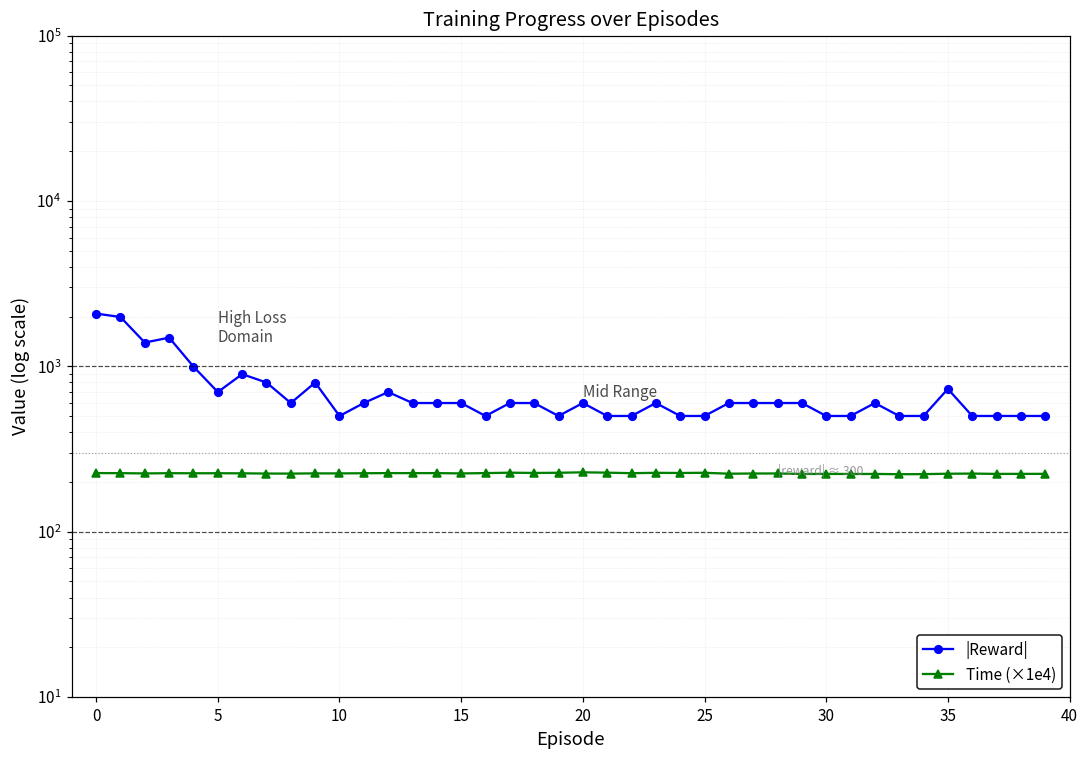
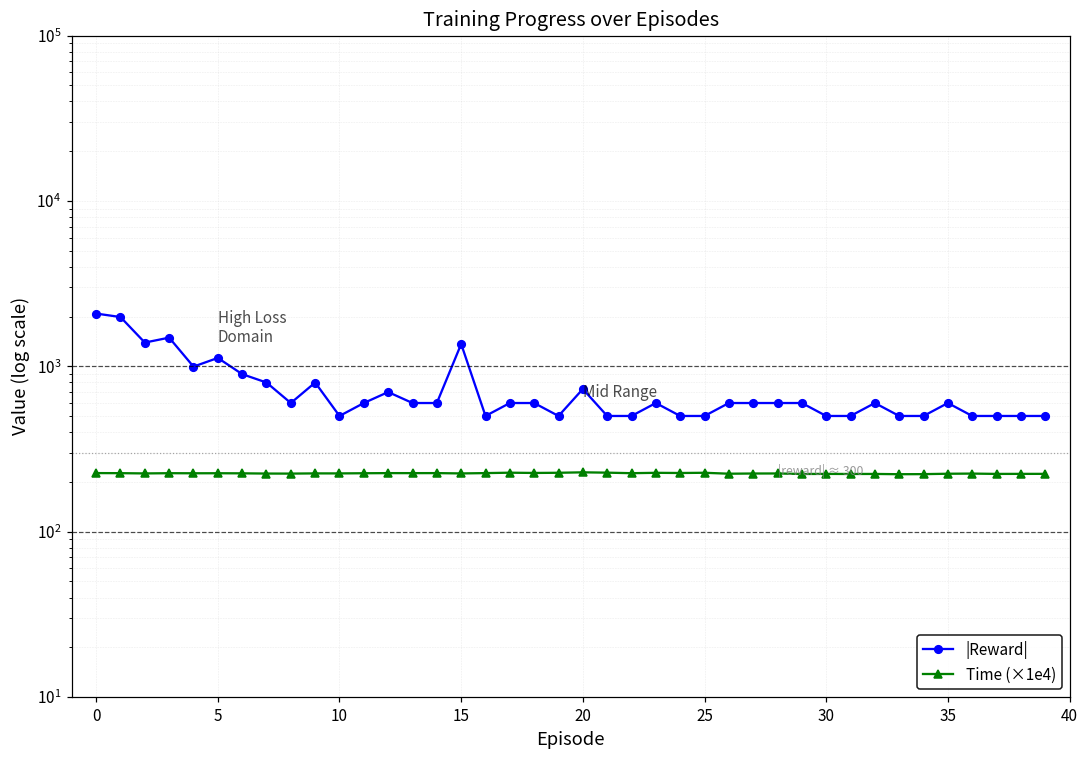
|Reward|, 5: 700 -> 1100
|Reward|, 15: 600 -> 1400
|Reward|, 20: 600 -> 700
|Reward|, 35: 700 -> 600
